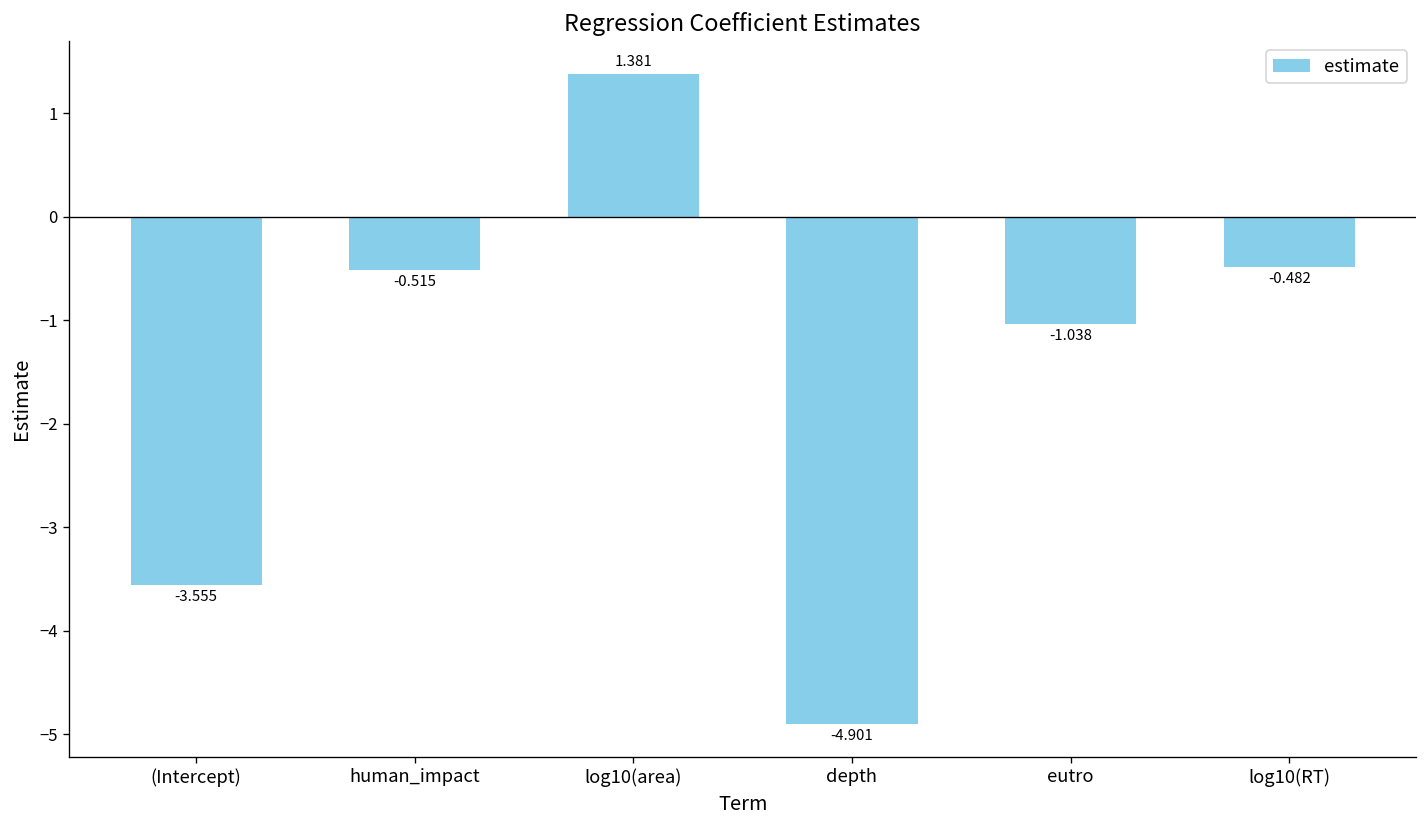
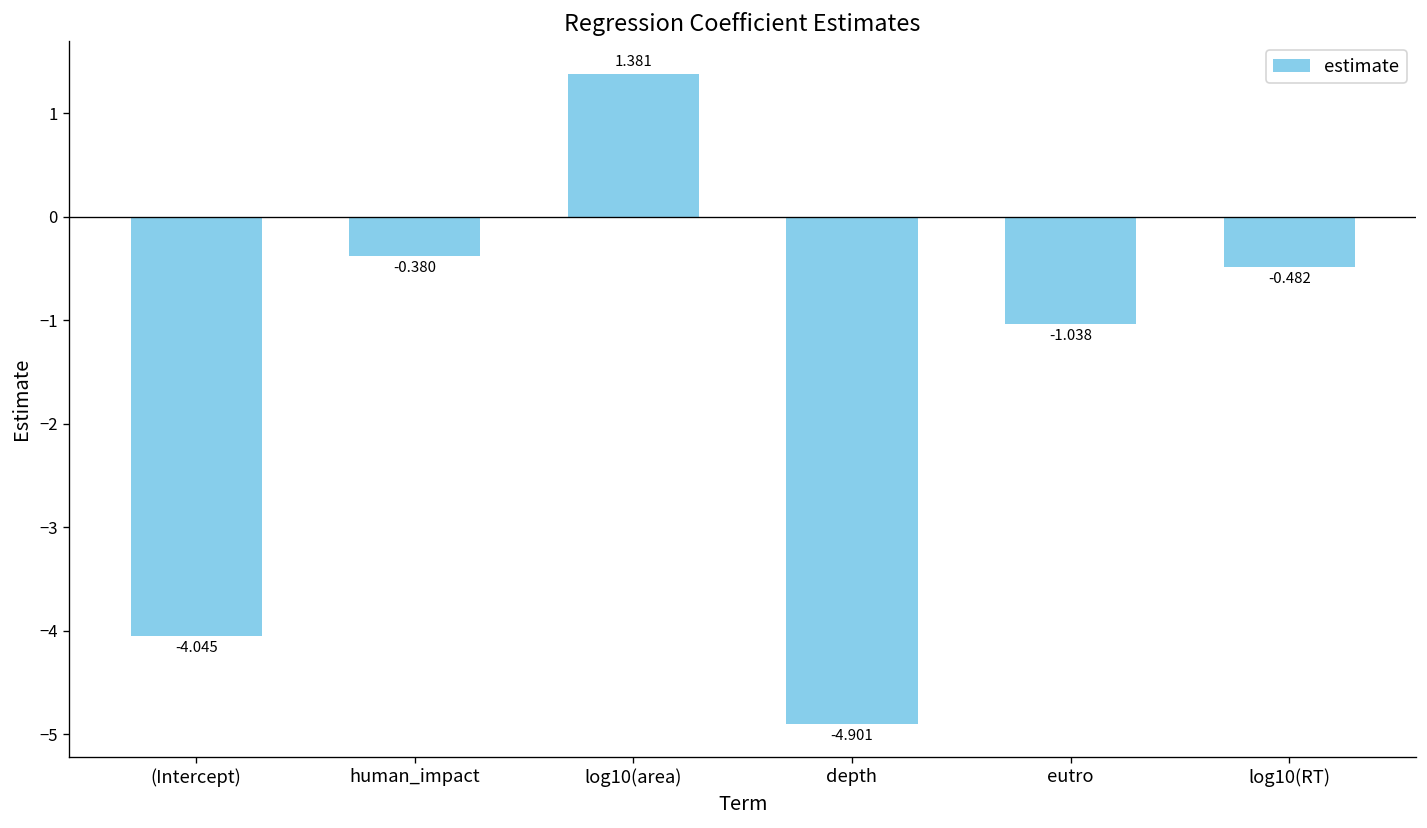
(Intercept): -3.555 -> -4.045
human_impact: -0.515 -> -0.380
